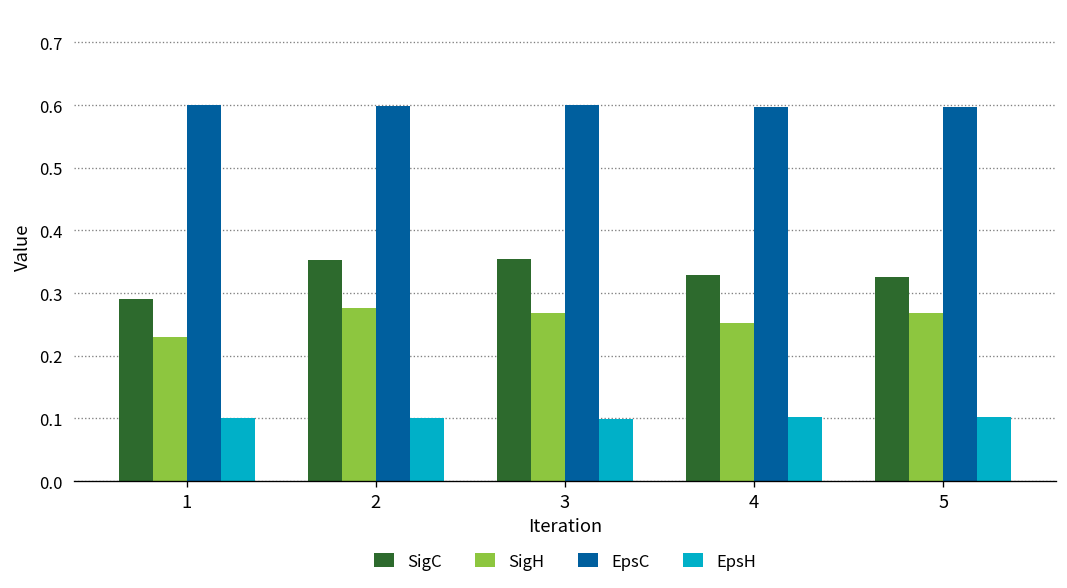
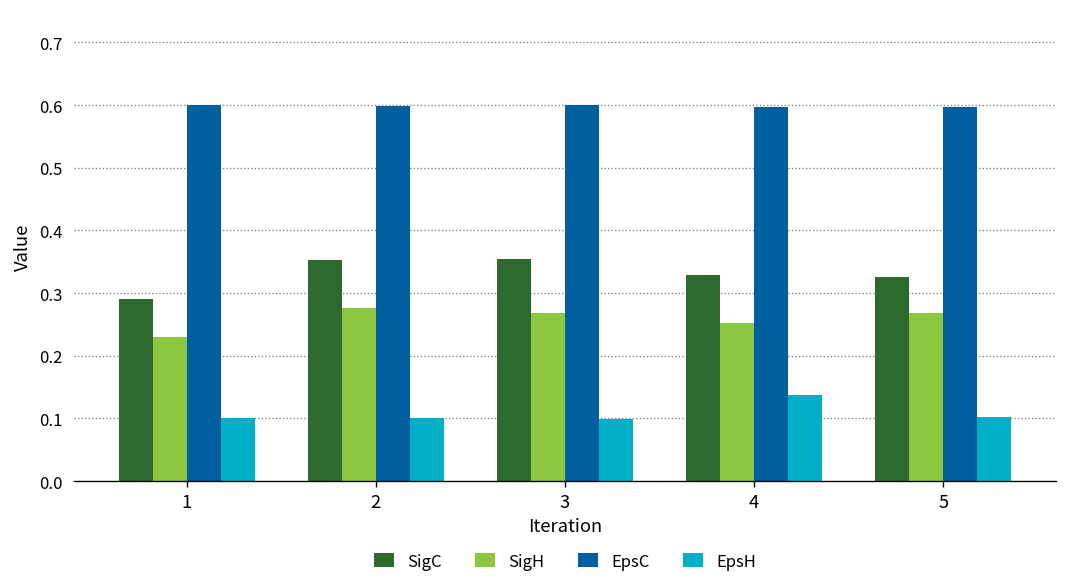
EpsH, 4: 0.10 -> 0.14
